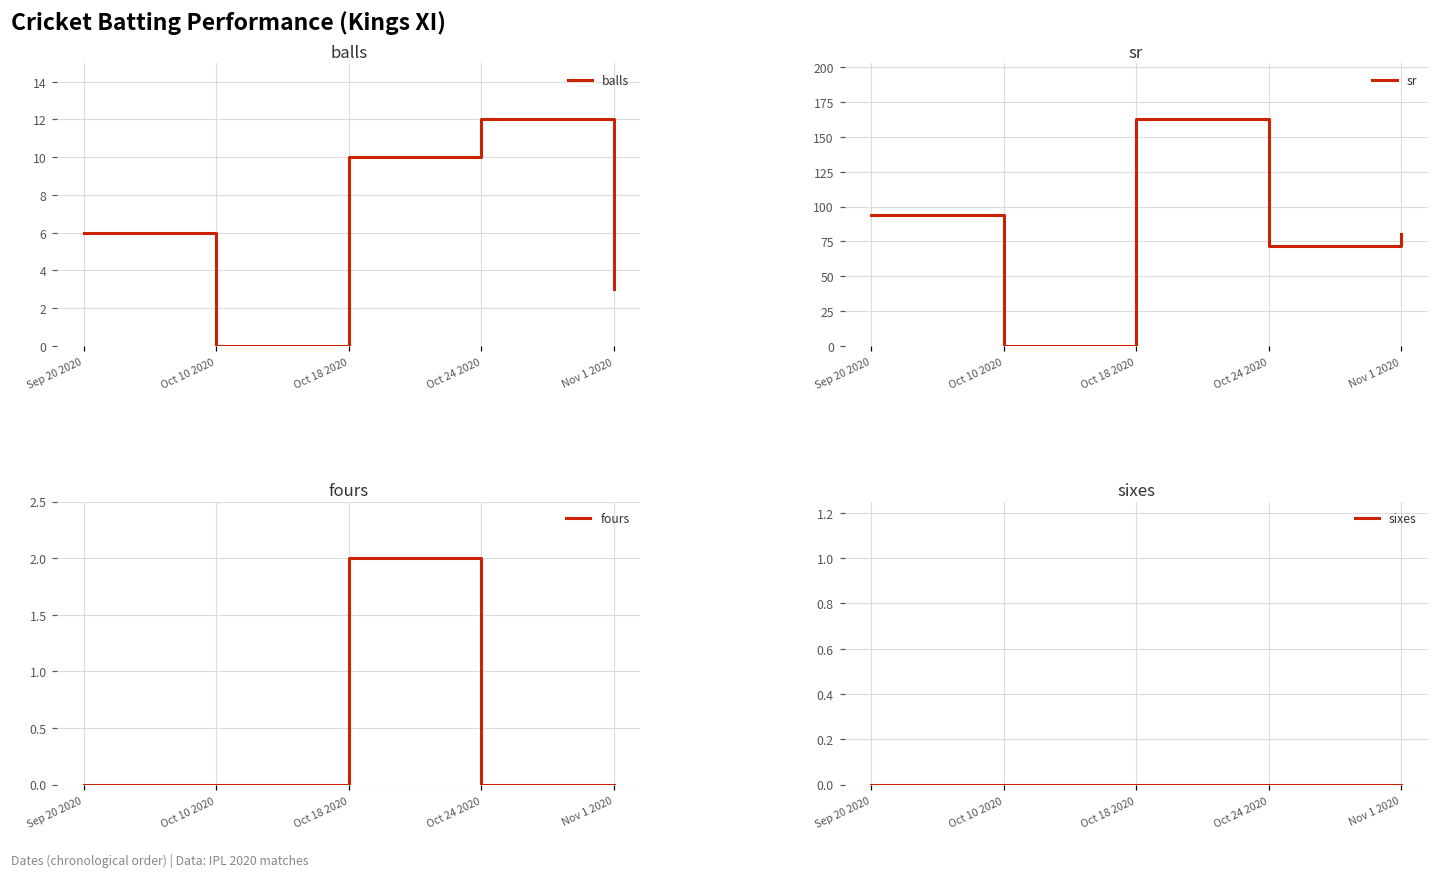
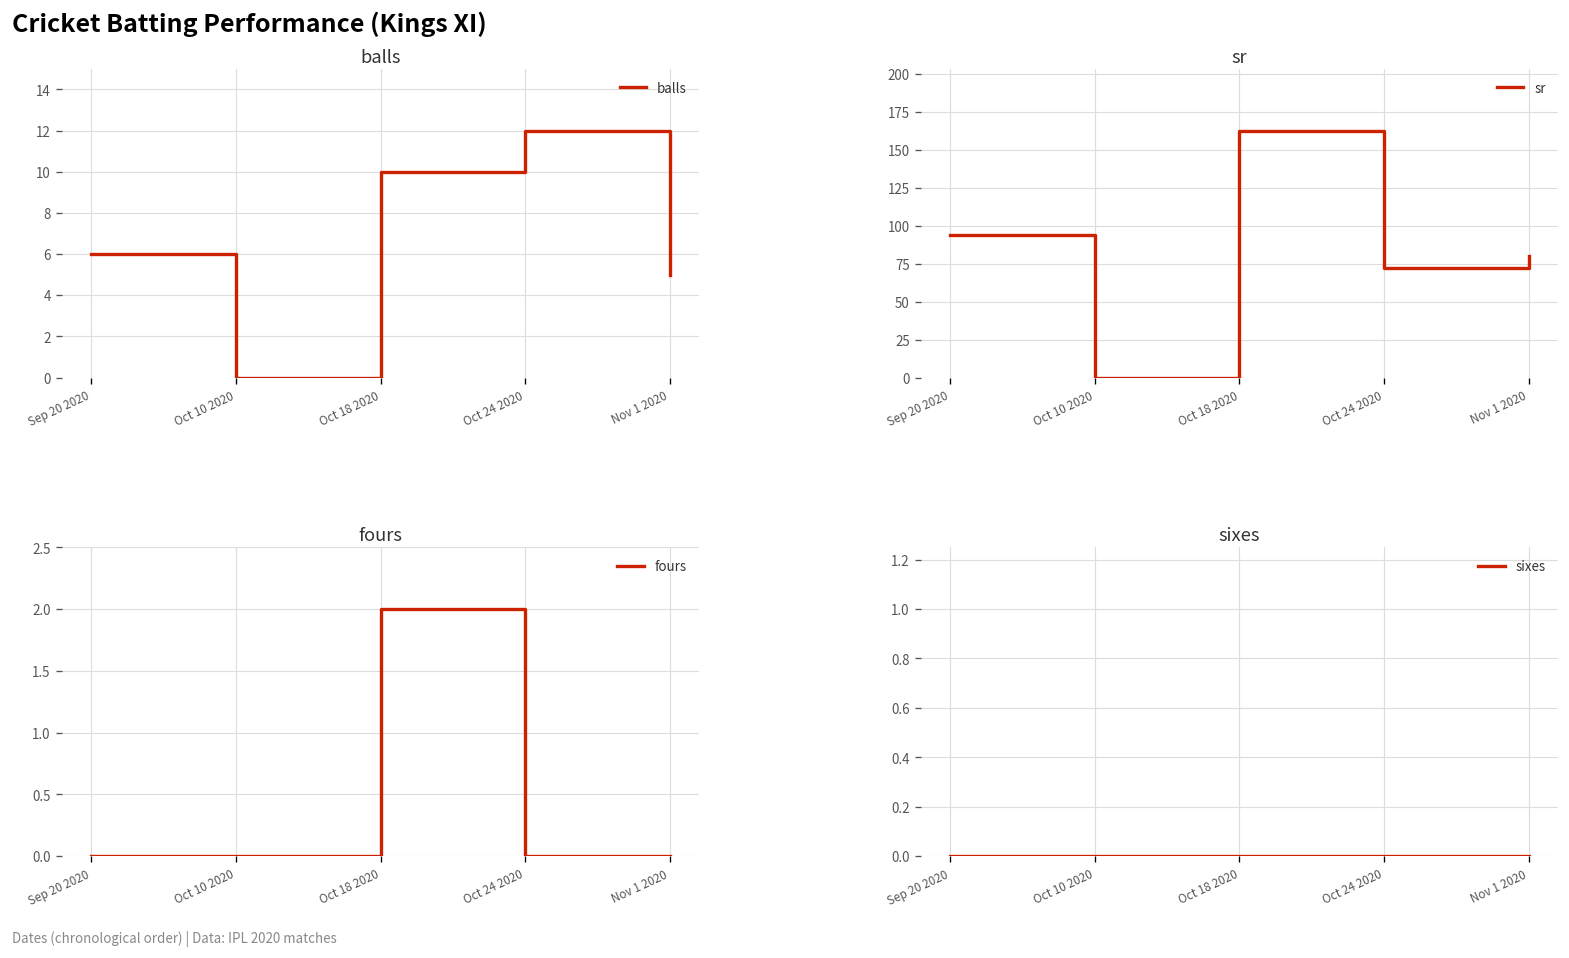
balls, Nov 1 2020: 3 -> 5
